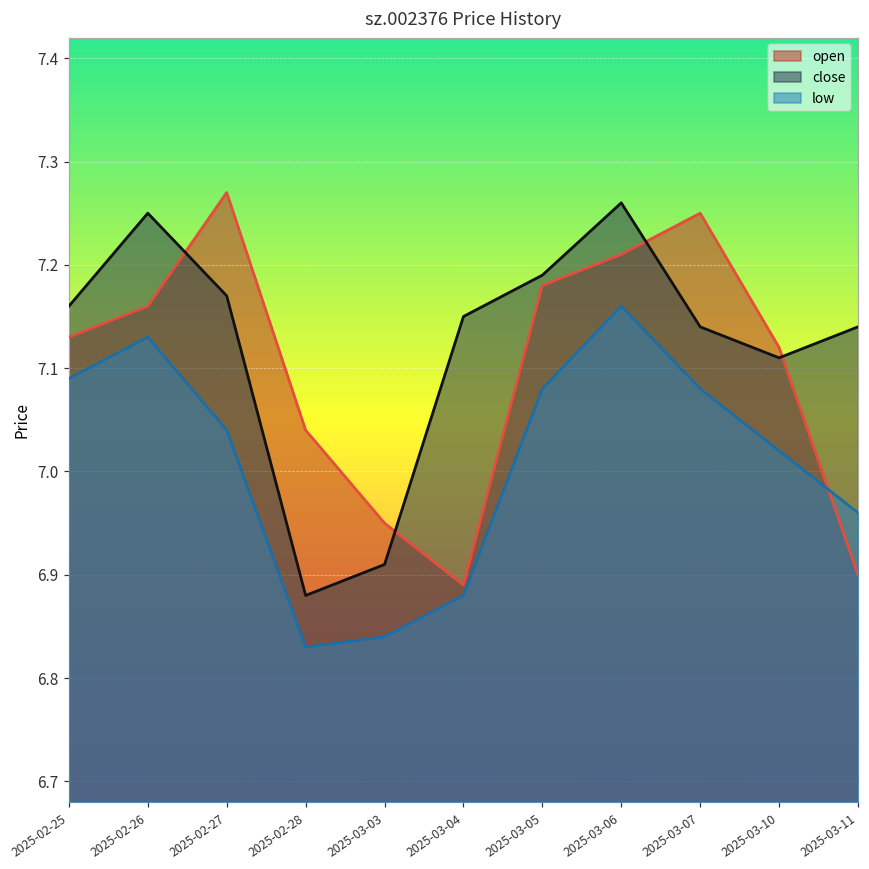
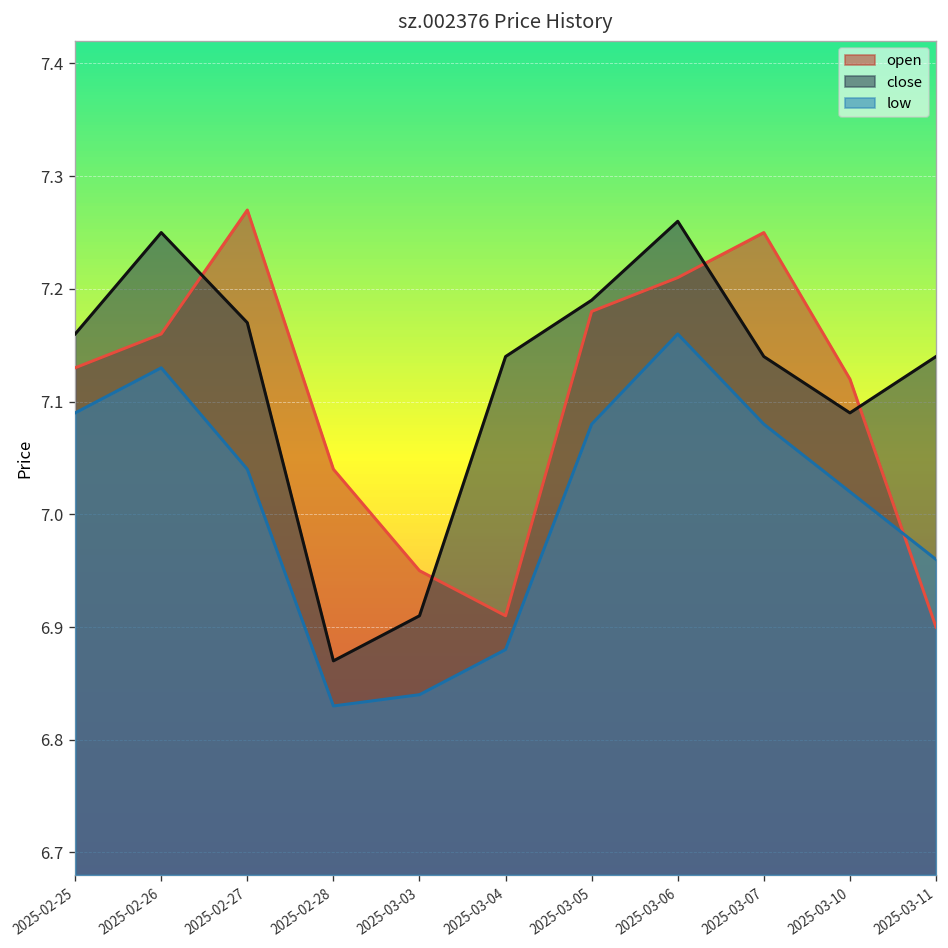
close, 2025-02-28: 6.88 -> 6.87
open, 2025-03-04: 6.89 -> 6.91
close, 2025-03-04: 7.15 -> 7.14
close, 2025-03-10: 7.11 -> 7.09
